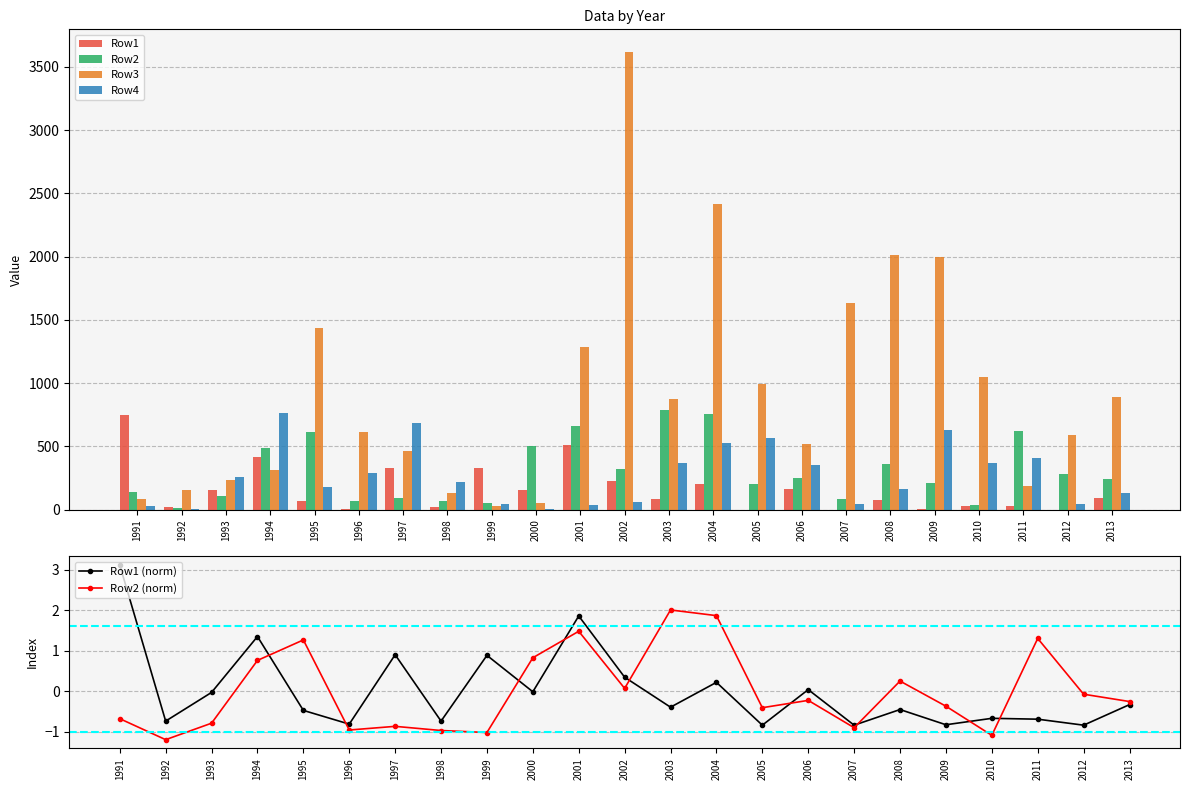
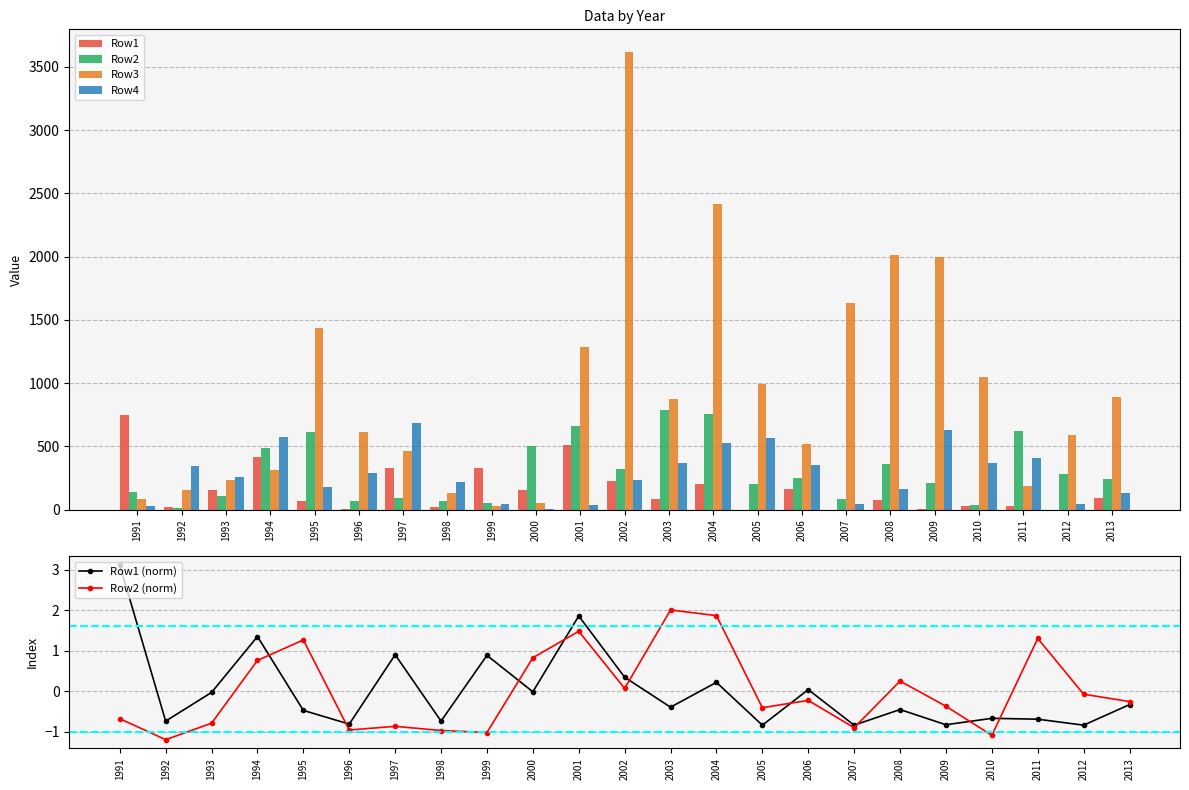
Data by Year, Row4, 1992: 0 -> 350
Data by Year, Row4, 1994: 770 -> 580
Data by Year, Row4, 2002: 60 -> 240
